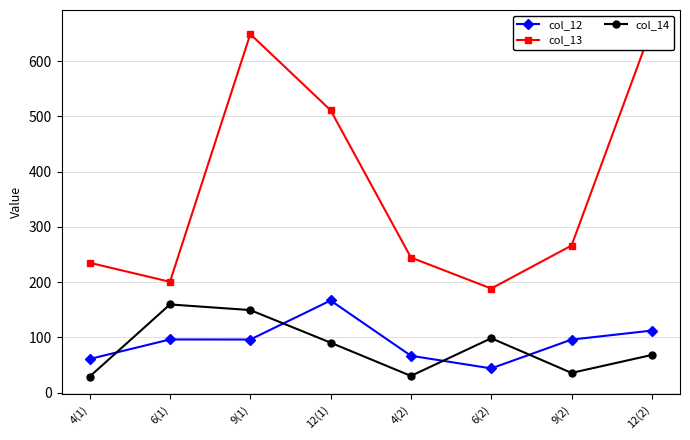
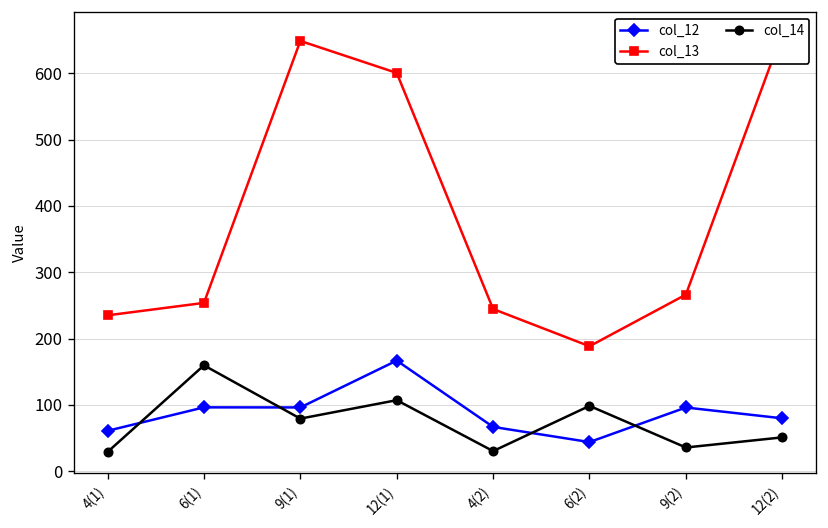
col_13, 6(1): 200 -> 250
col_14, 9(1): 150 -> 80
col_13, 12(1): 510 -> 600
col_14, 12(1): 90 -> 110
col_12, 12(2): 110 -> 80
col_14, 12(2): 70 -> 50
